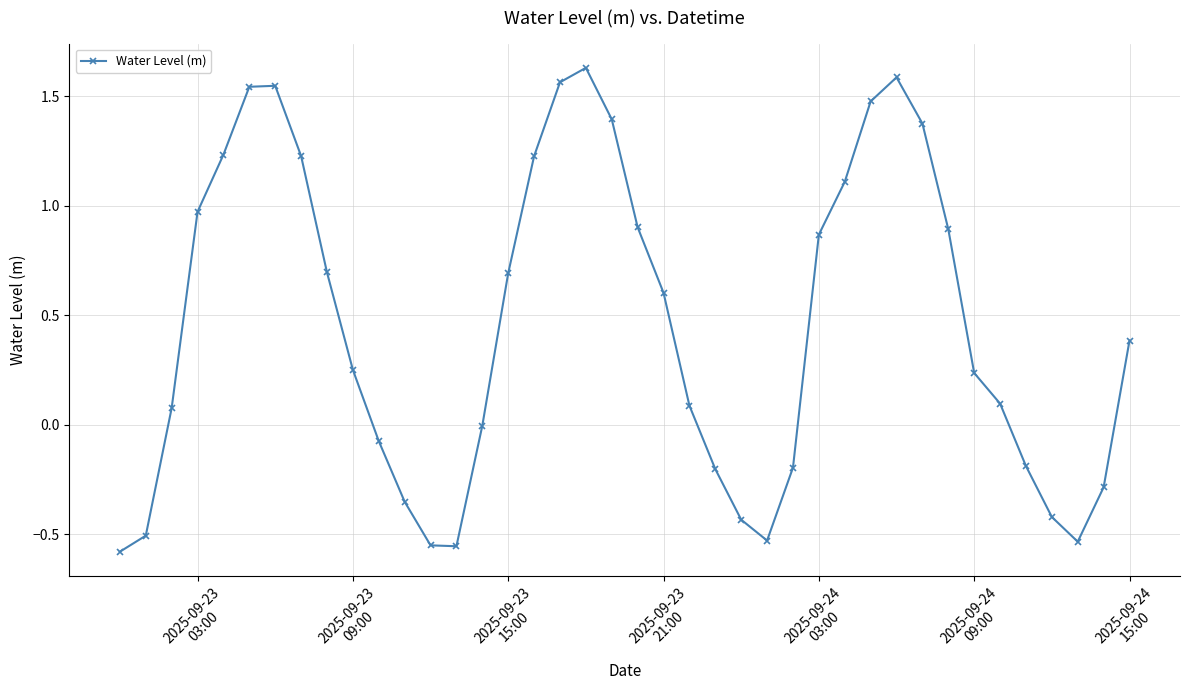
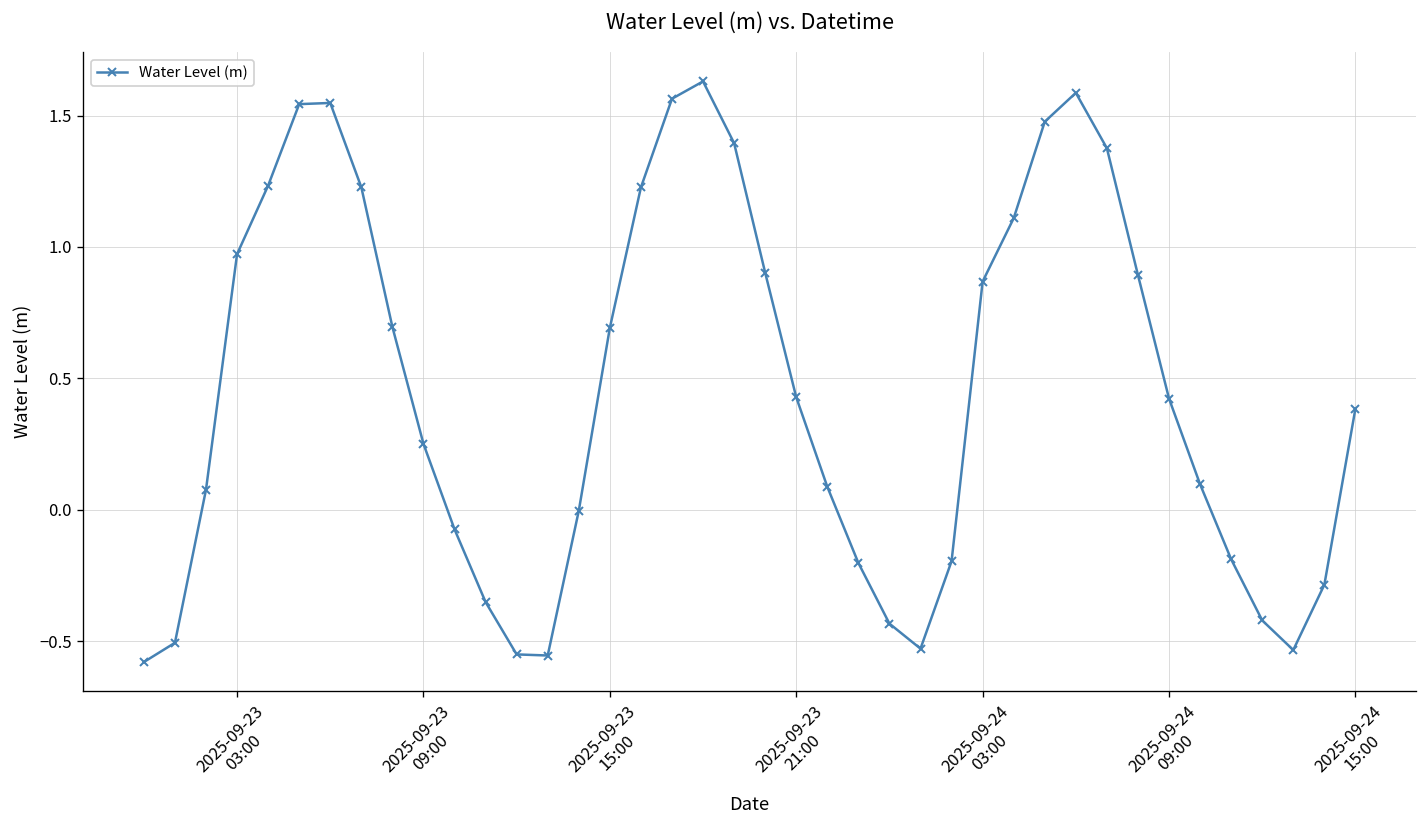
2025-09-23 21:00: 0.60 -> 0.43
2025-09-24 09:00: 0.24 -> 0.42
